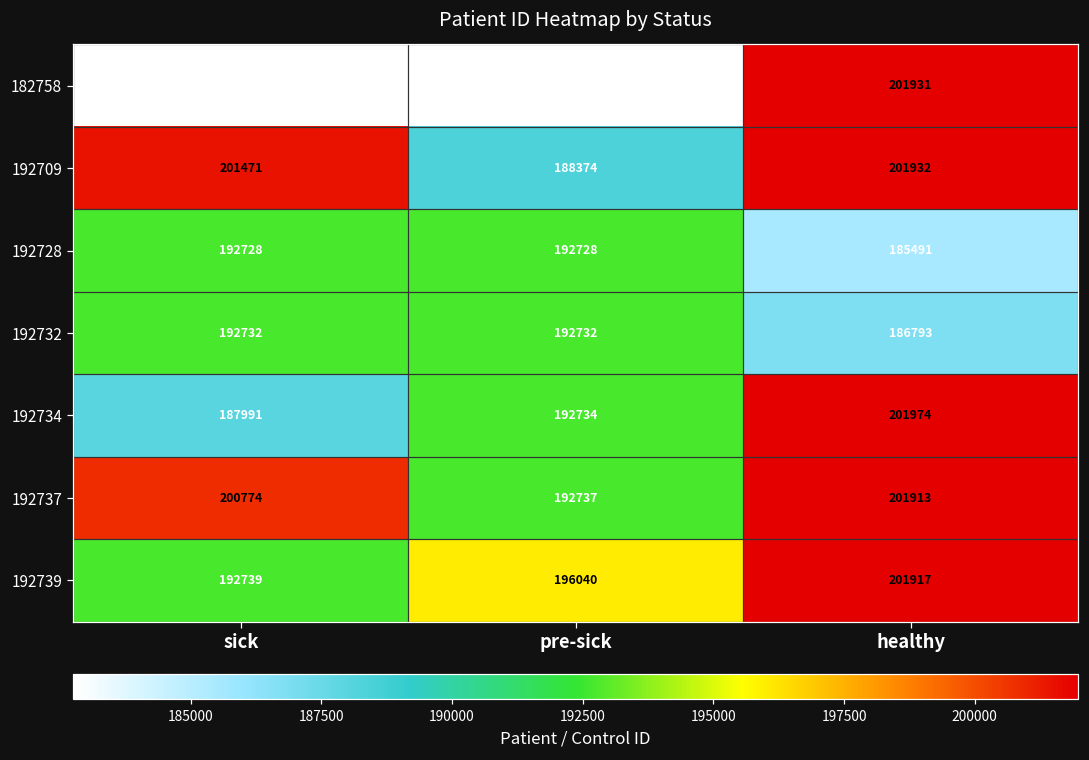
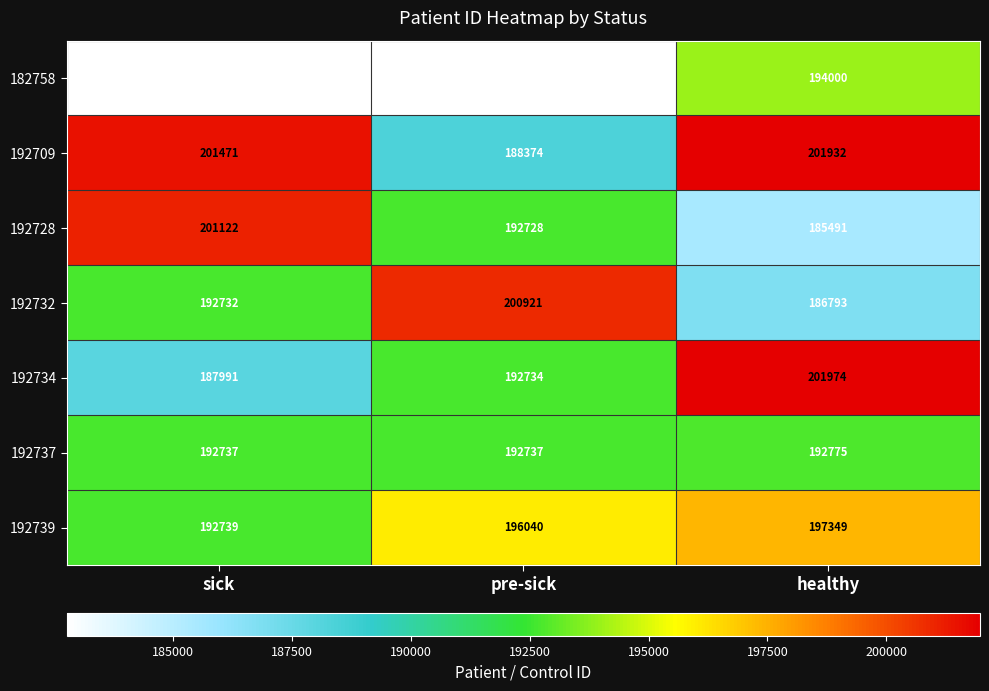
182758, healthy: 201931 -> 194000
192728, sick: 192728 -> 201122
192732, pre-sick: 192732 -> 200921
192737, sick: 200774 -> 192737
192737, healthy: 201913 -> 192775
192739, healthy: 201917 -> 197349
